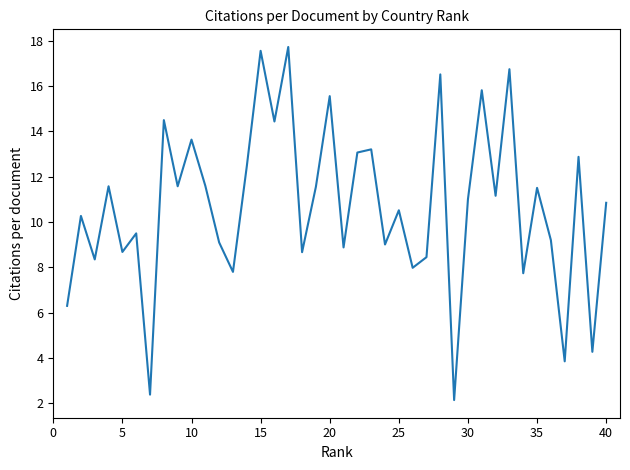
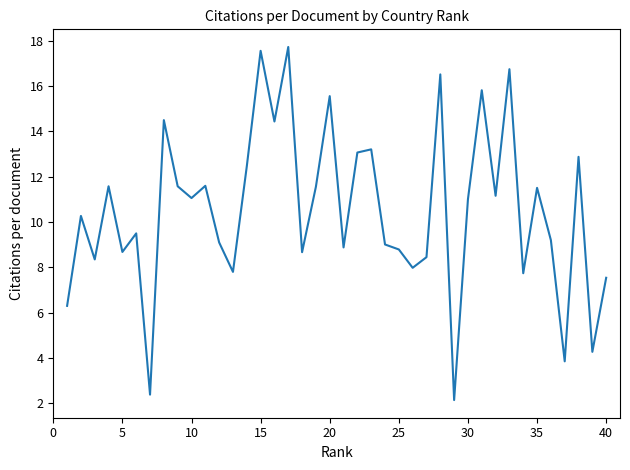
10: 13.6 -> 11.1
25: 10.5 -> 8.8
40: 10.9 -> 7.5
